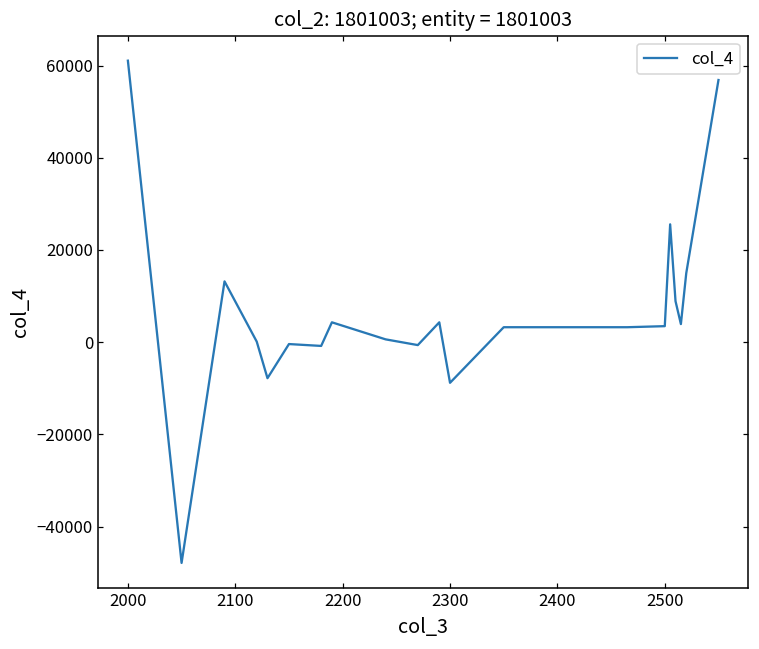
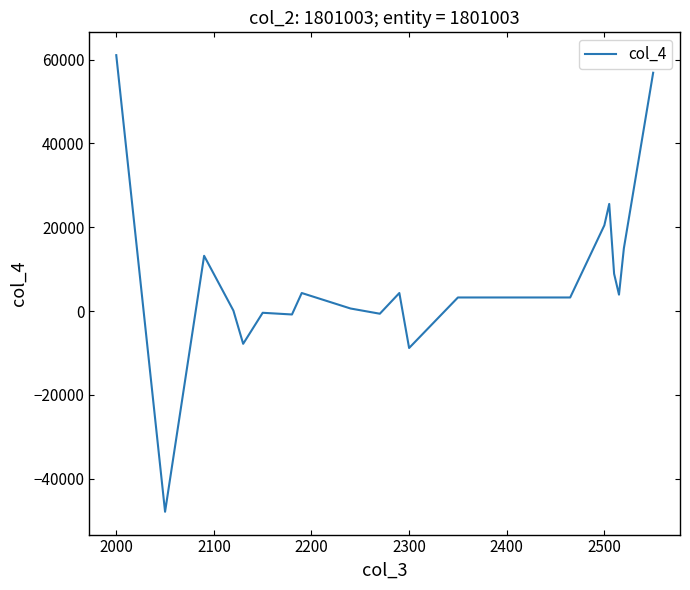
2500: 3000 -> 20000
